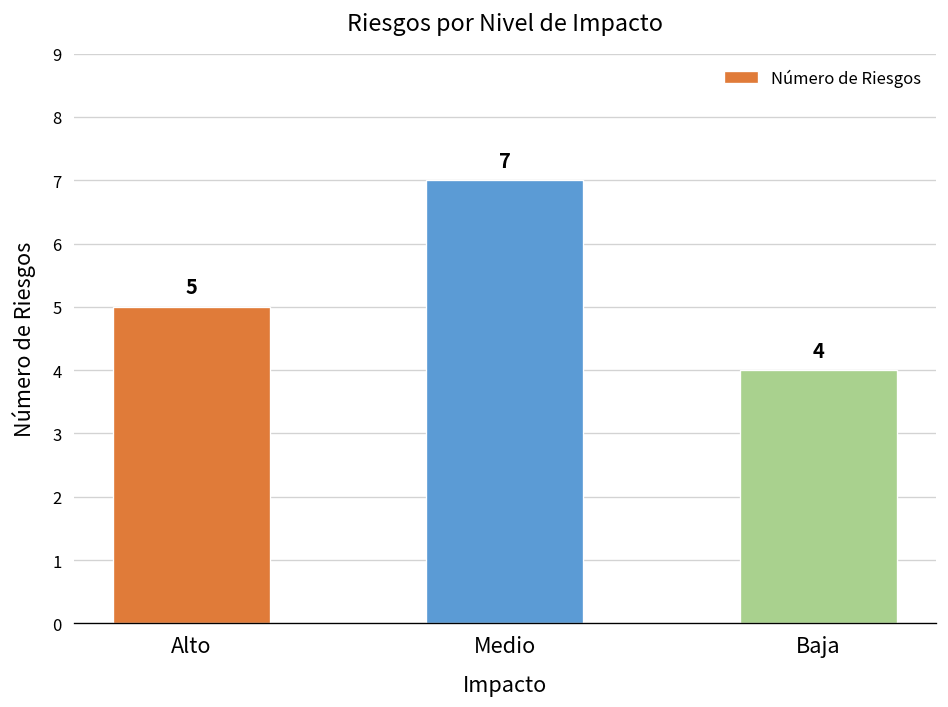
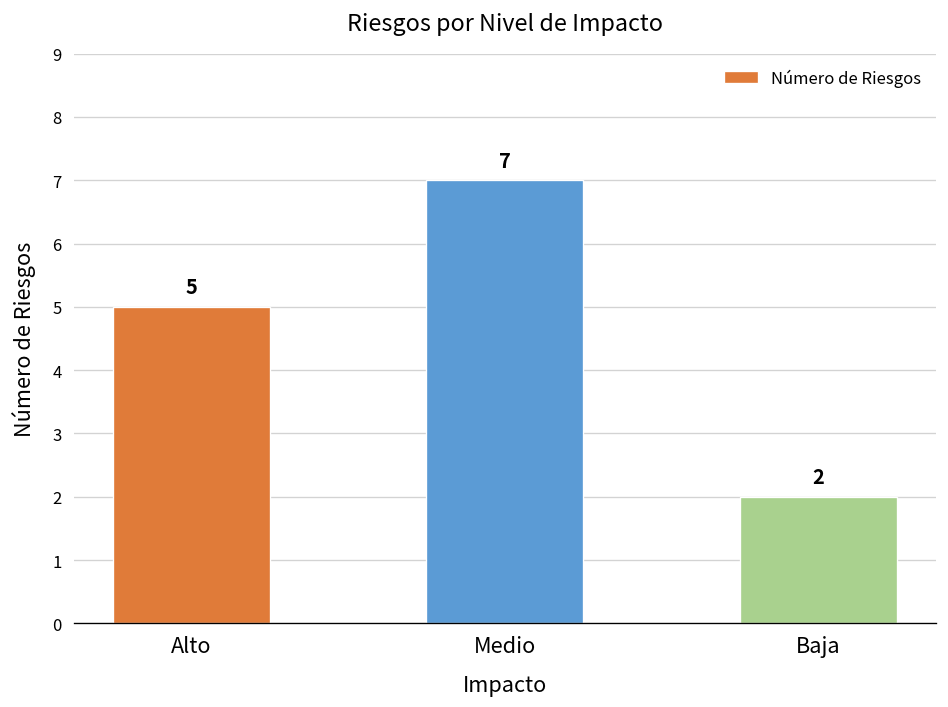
Baja: 4 -> 2
